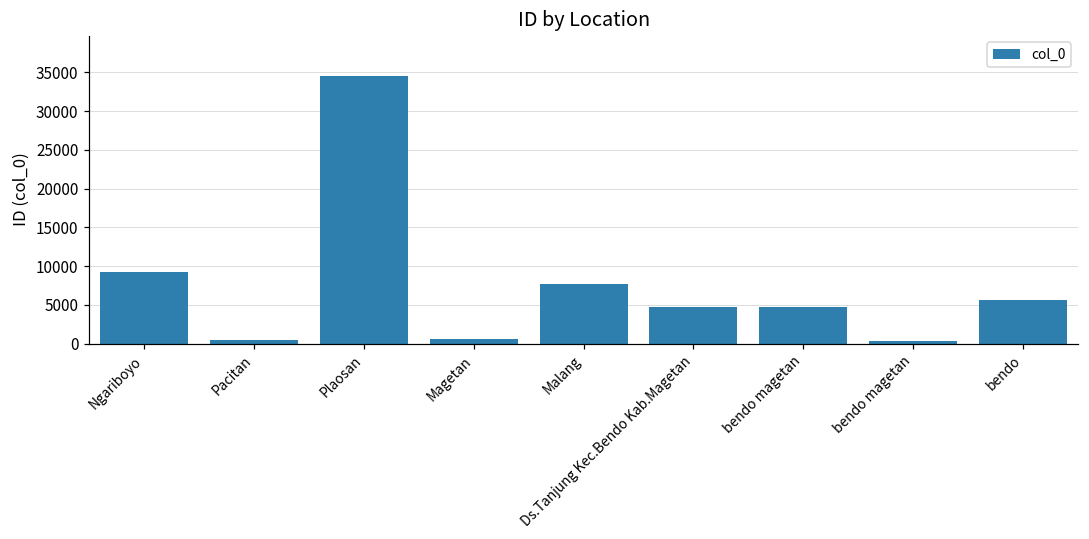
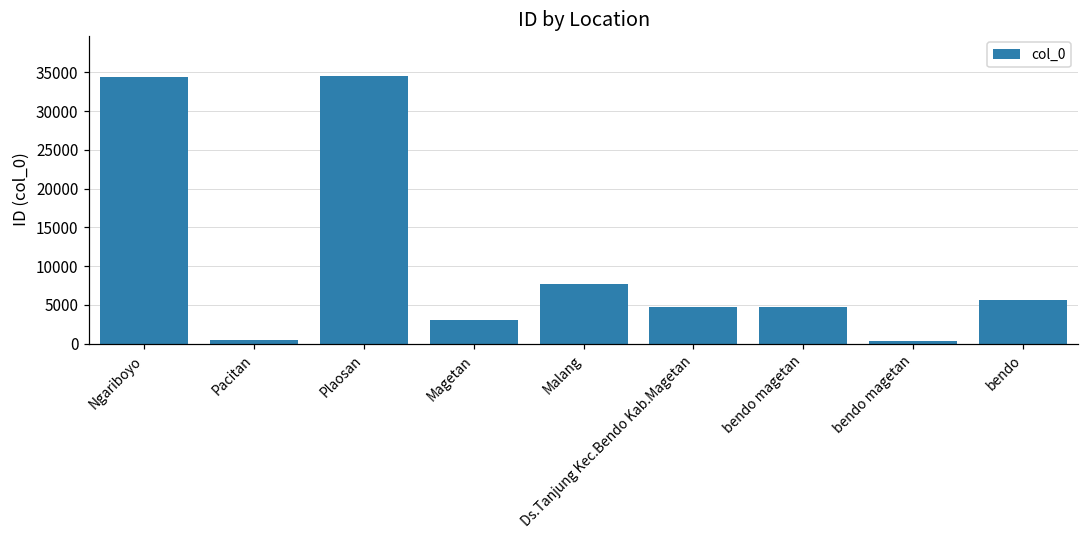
Ngariboyo: 9000 -> 34000
Magetan: 1000 -> 3000
